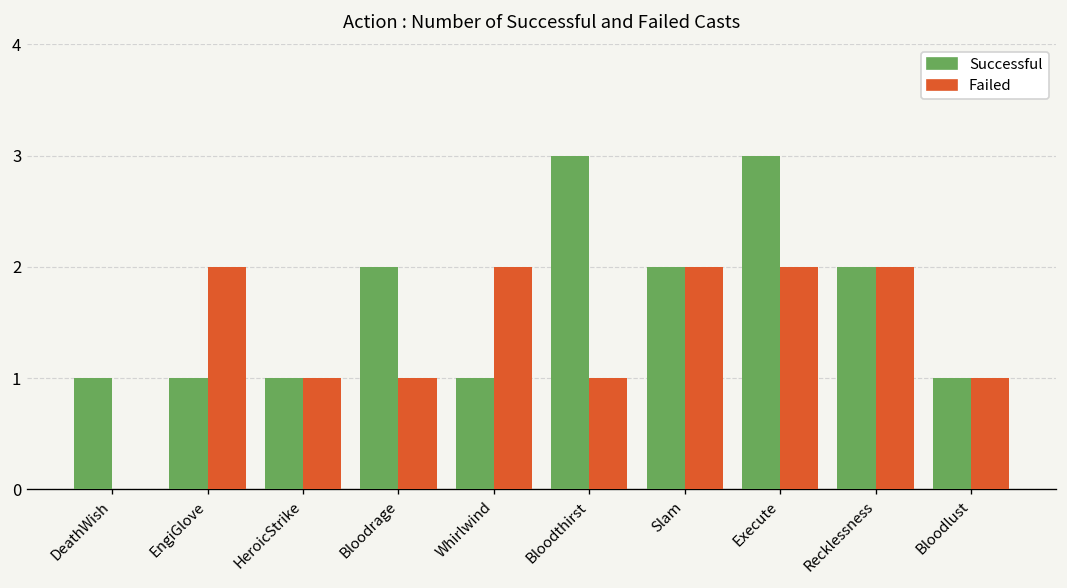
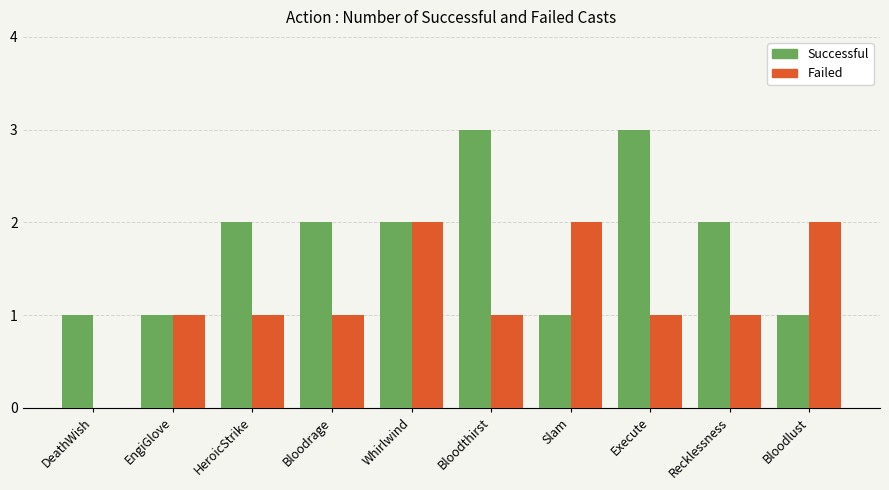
Failed, EngiGlove: 2 -> 1
Successful, HeroicStrike: 1 -> 2
Successful, Whirlwind: 1 -> 2
Successful, Slam: 2 -> 1
Failed, Execute: 2 -> 1
Failed, Recklessness: 2 -> 1
Failed, Bloodlust: 1 -> 2
